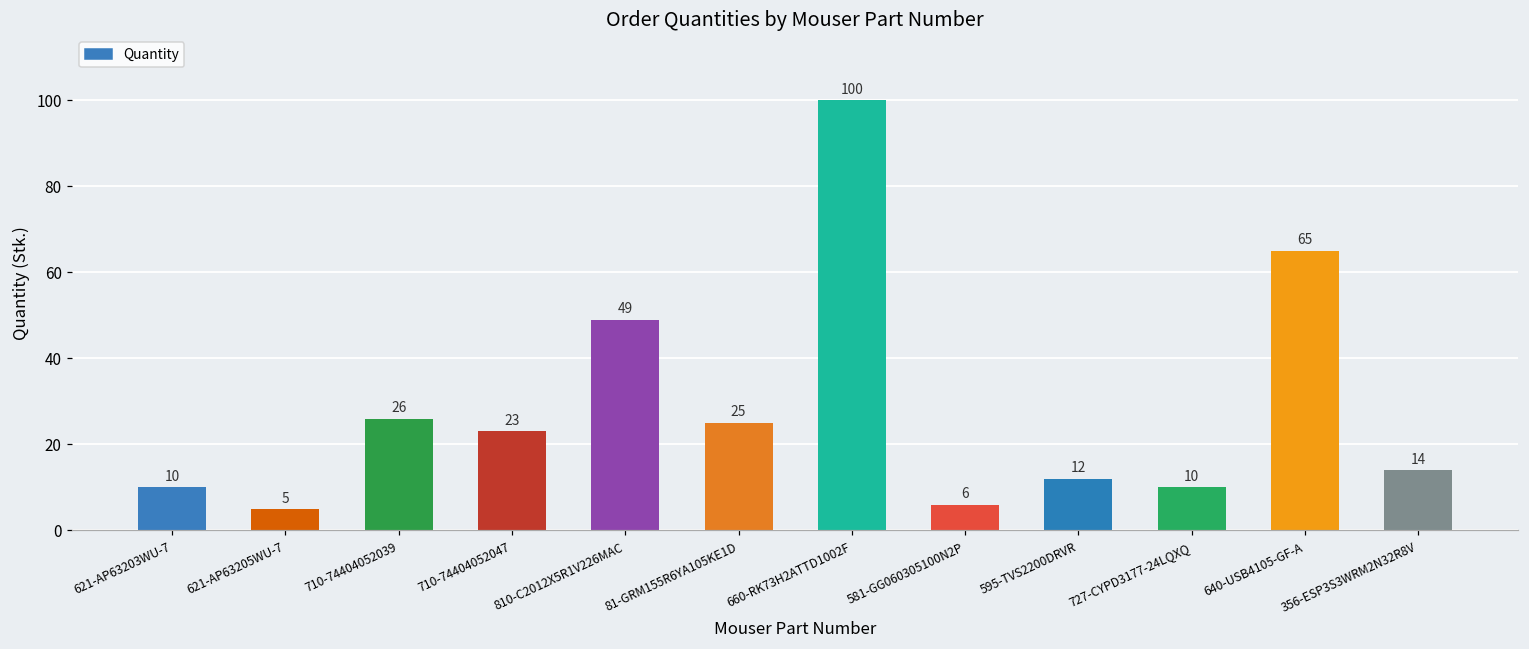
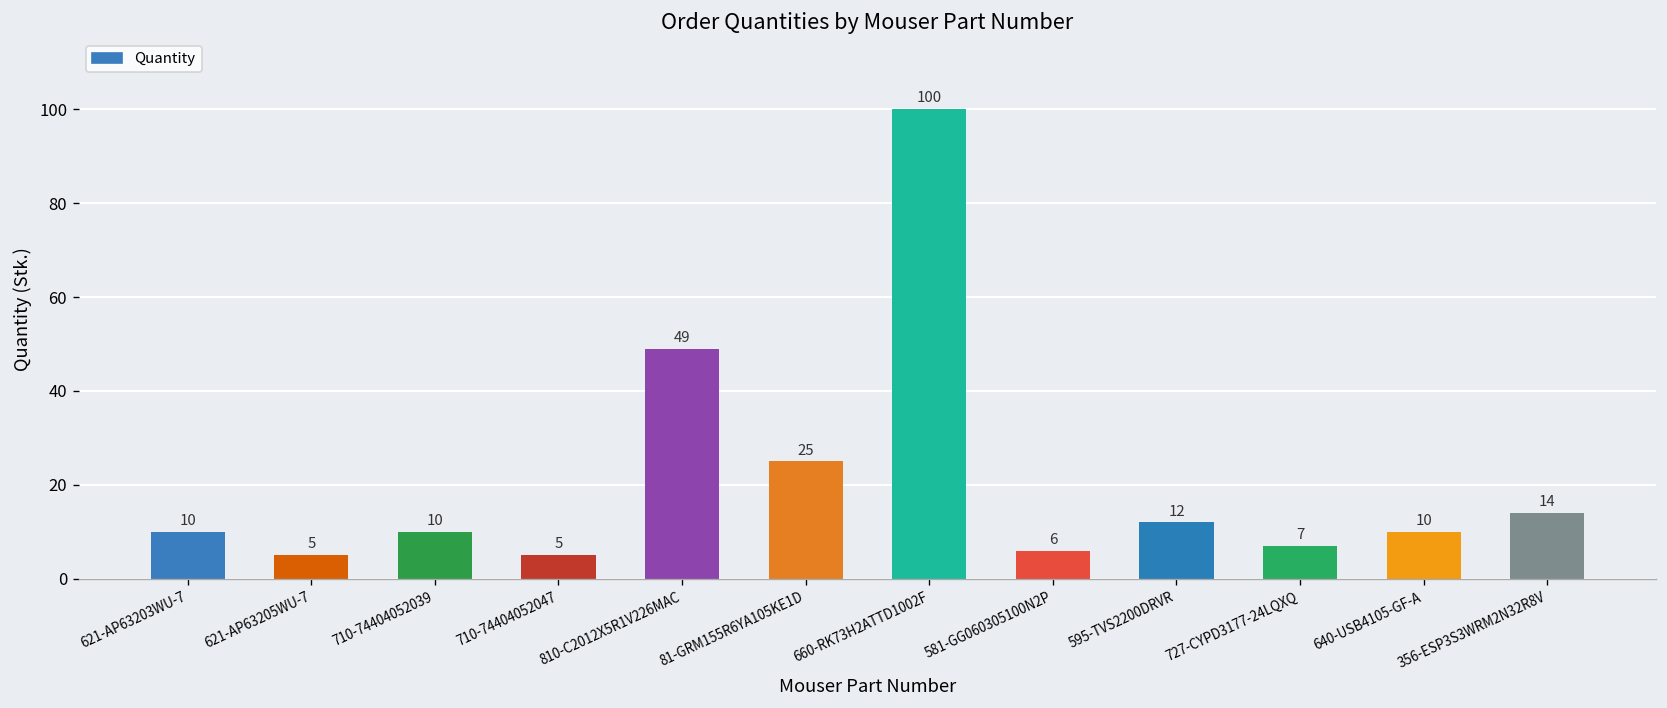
710-74404052039: 26 -> 10
710-74404052047: 23 -> 5
727-CYPD3177-24LQXQ: 10 -> 7
640-USB4105-GF-A: 65 -> 10
